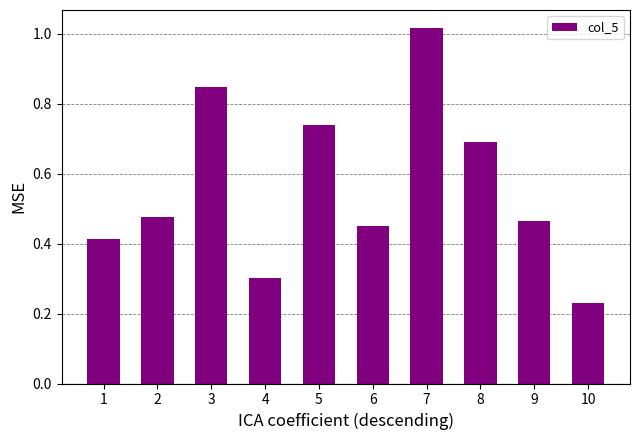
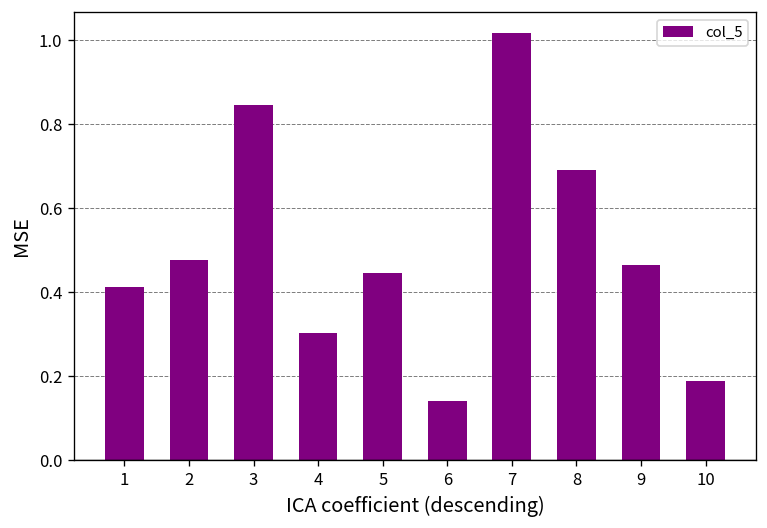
5: 0.74 -> 0.45
6: 0.45 -> 0.14
10: 0.23 -> 0.19
